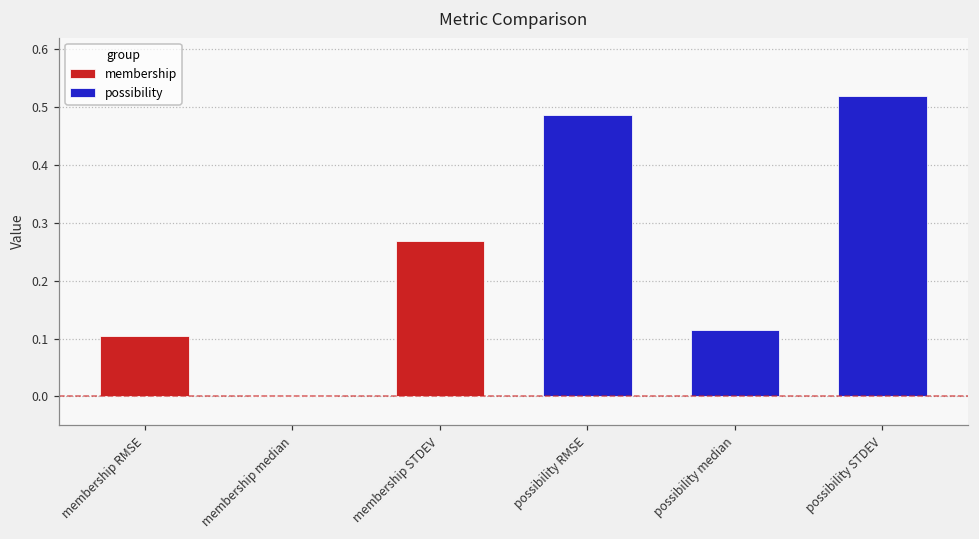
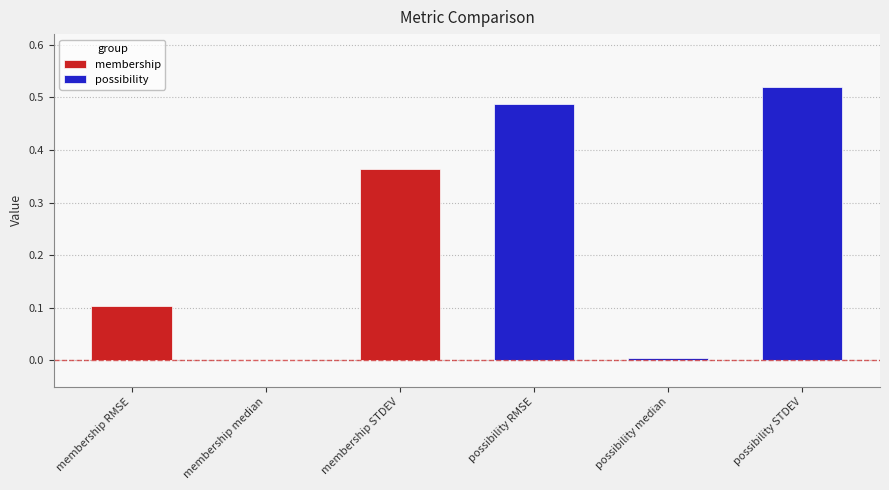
membership STDEV: 0.27 -> 0.36
possibility median: 0.11 -> 0.00
